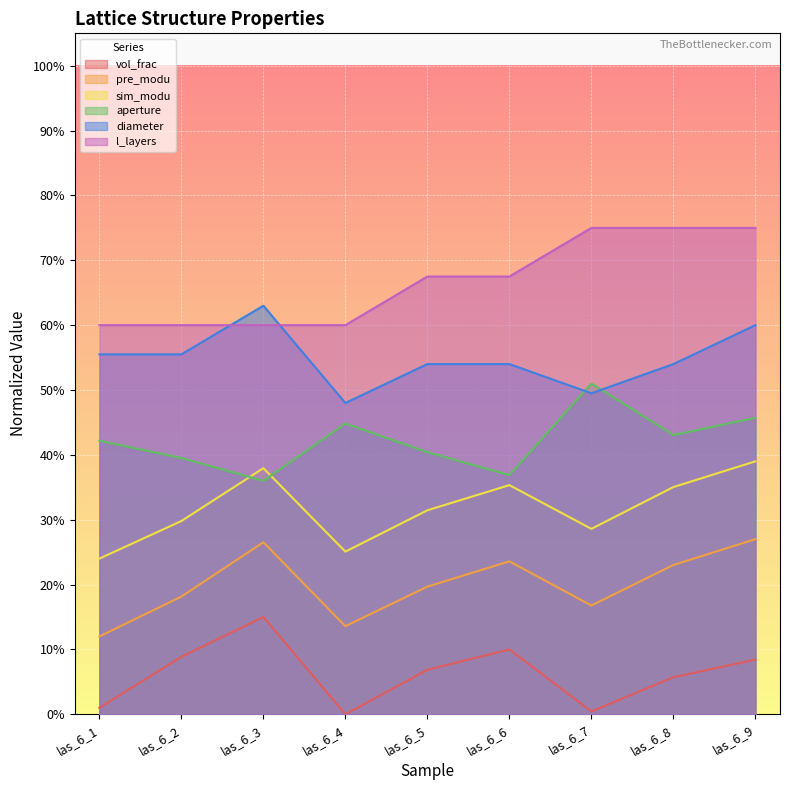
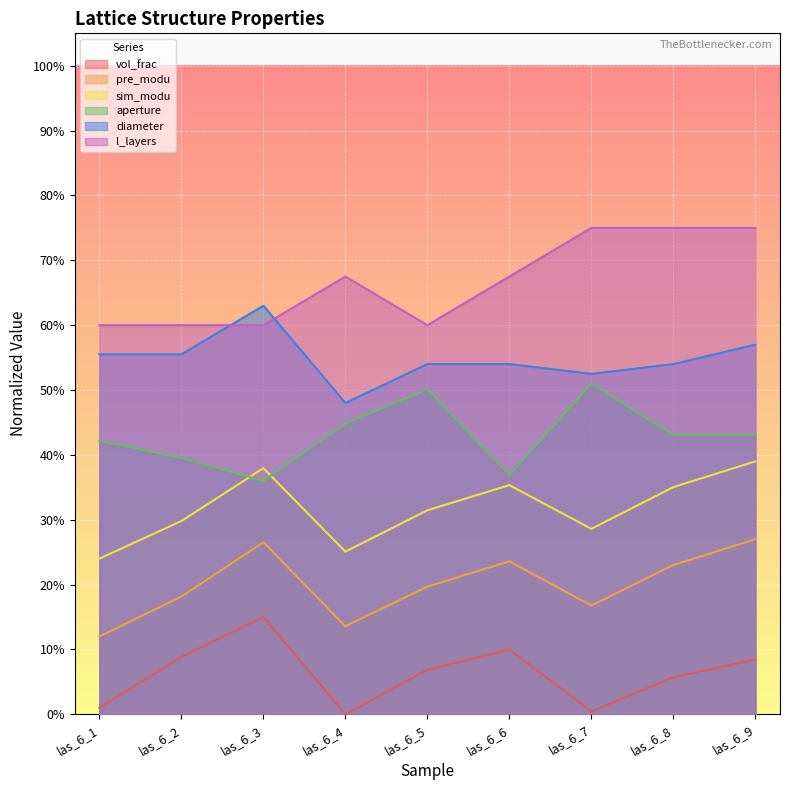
l_layers, las_6_4: 60% -> 68%
aperture, las_6_5: 40% -> 50%
l_layers, las_6_5: 68% -> 60%
diameter, las_6_7: 50% -> 52%
aperture, las_6_9: 46% -> 43%
diameter, las_6_9: 60% -> 57%
